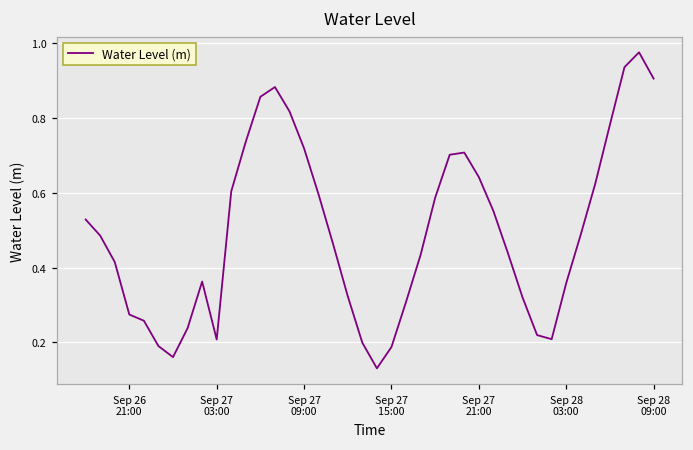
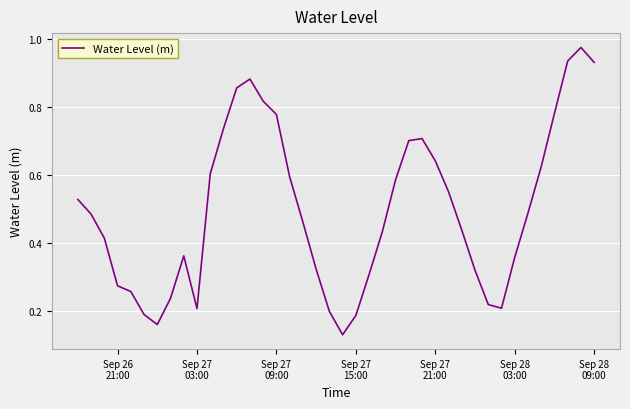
Sep 27 09:00: 0.72 -> 0.78
Sep 28 09:00: 0.91 -> 0.93
